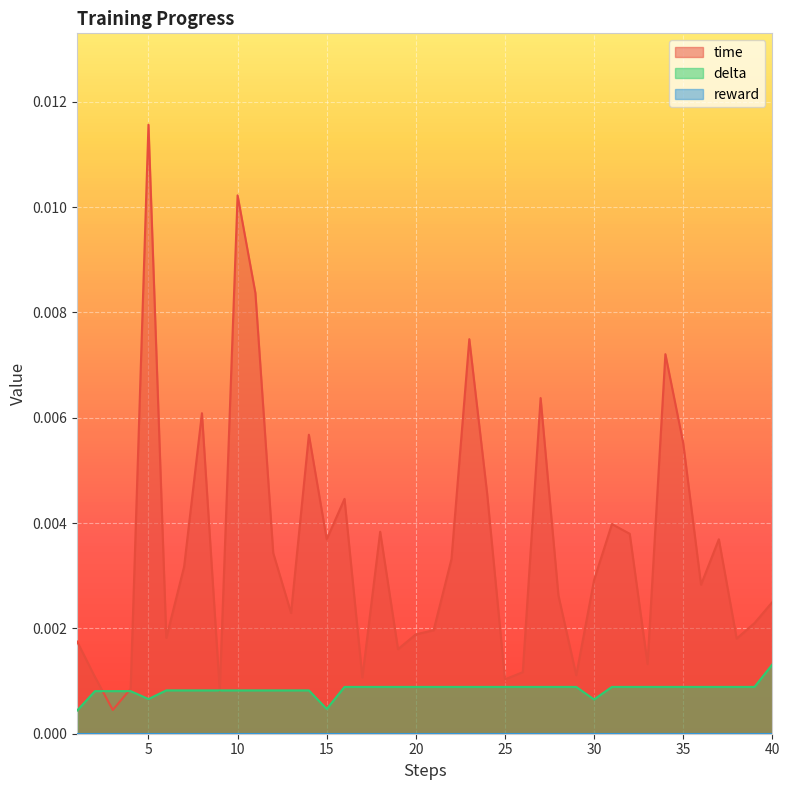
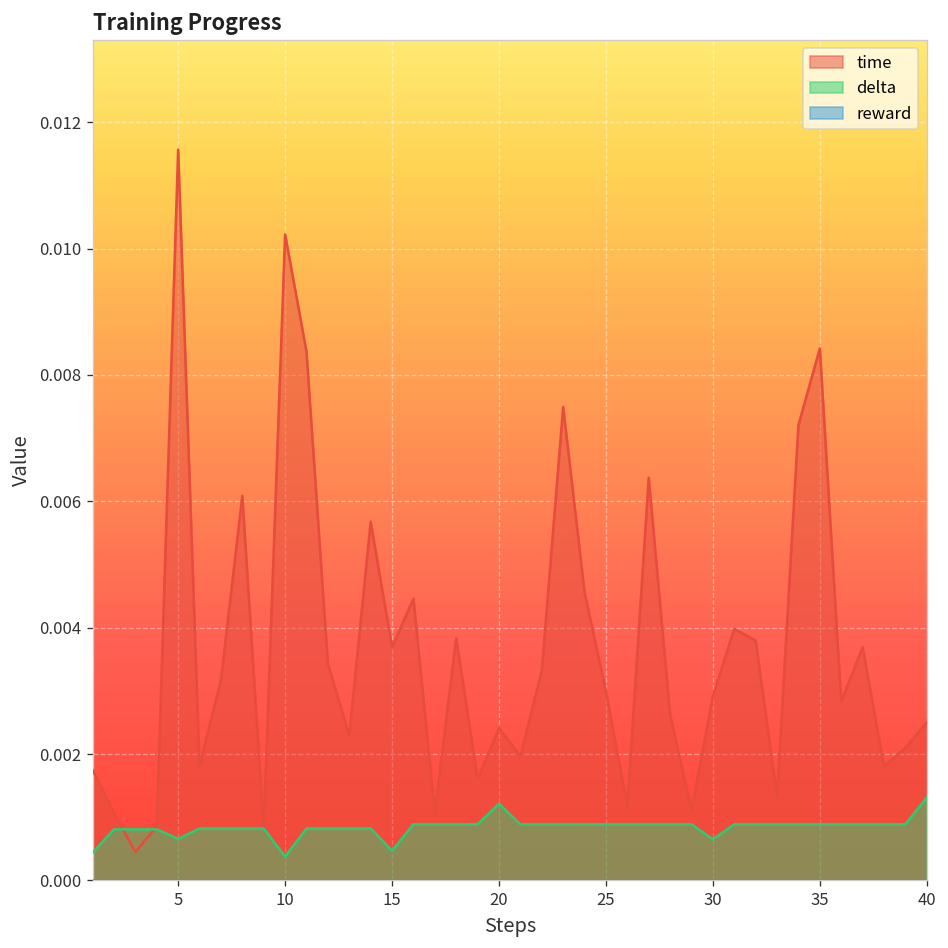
delta, 10: 0.0008 -> 0.0004
time, 20: 0.0019 -> 0.0024
delta, 20: 0.0009 -> 0.0012
time, 25: 0.0010 -> 0.0030
time, 35: 0.0055 -> 0.0084
